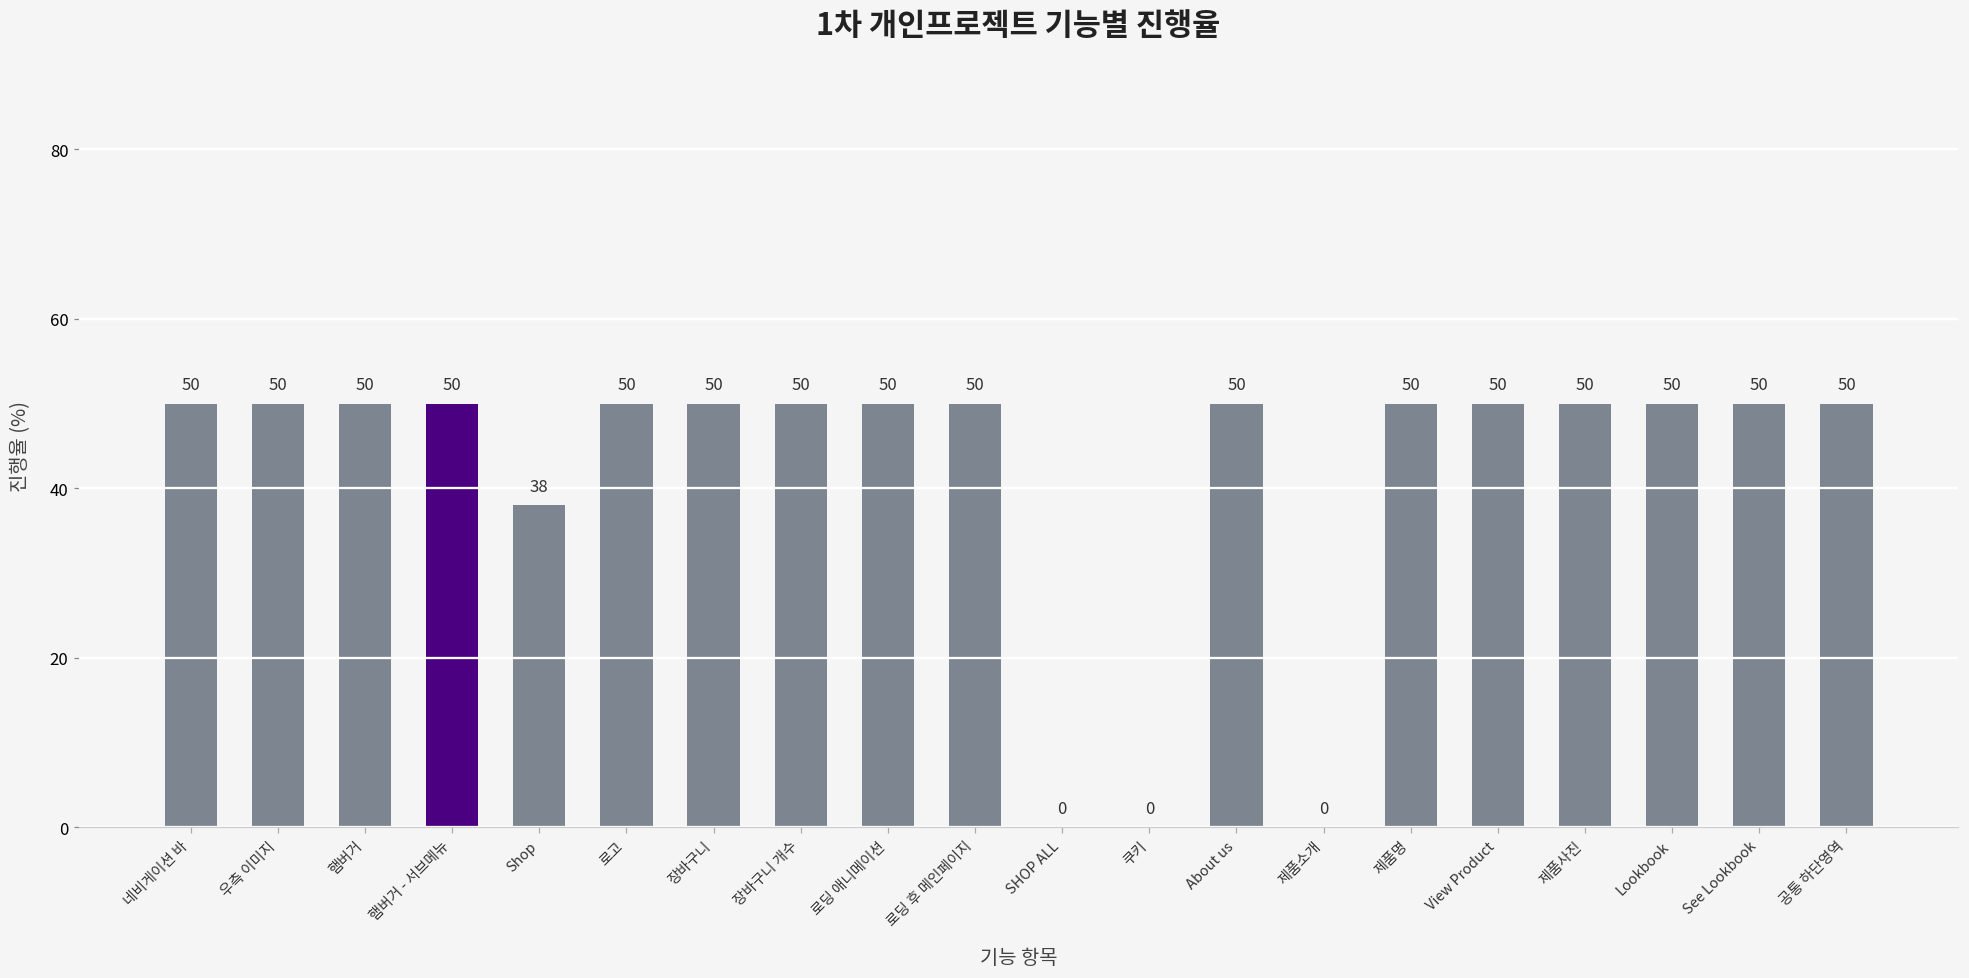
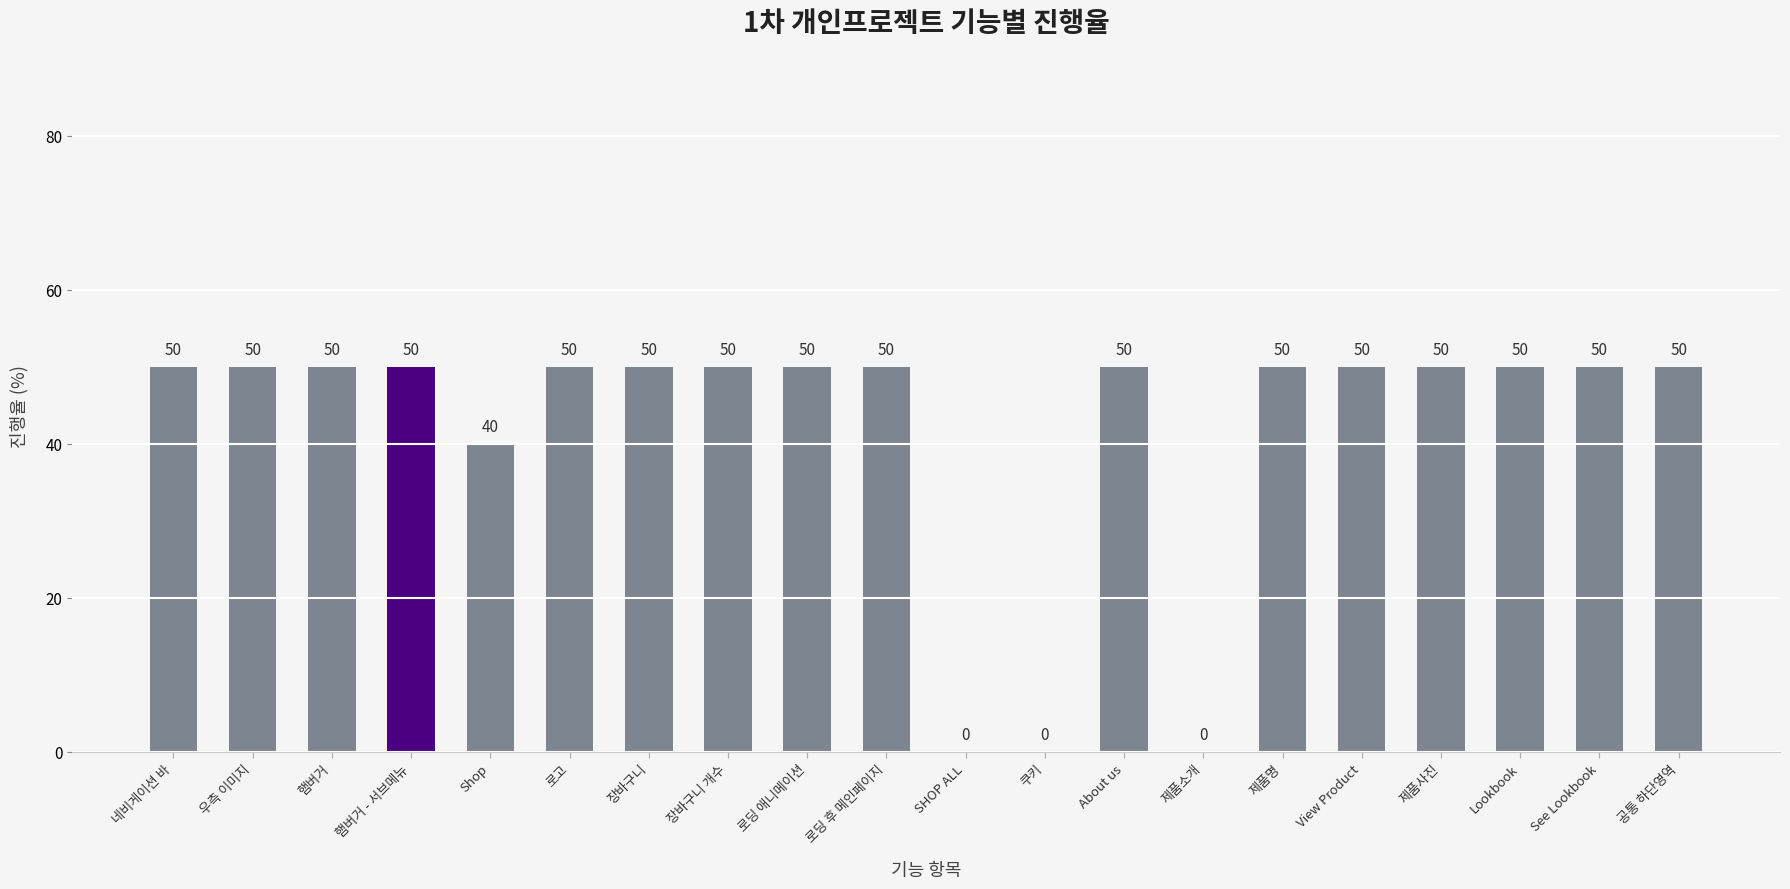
Shop: 38 -> 40
